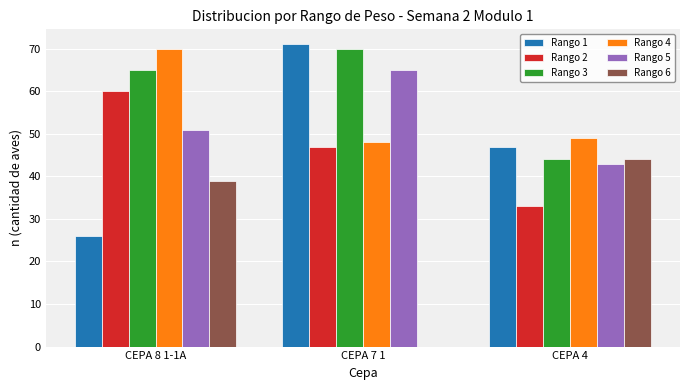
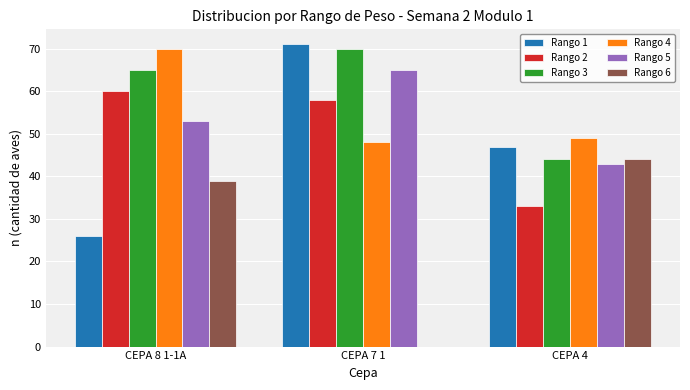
Rango 5, CEPA 8 1-1A: 51 -> 53
Rango 2, CEPA 7 1: 47 -> 58
